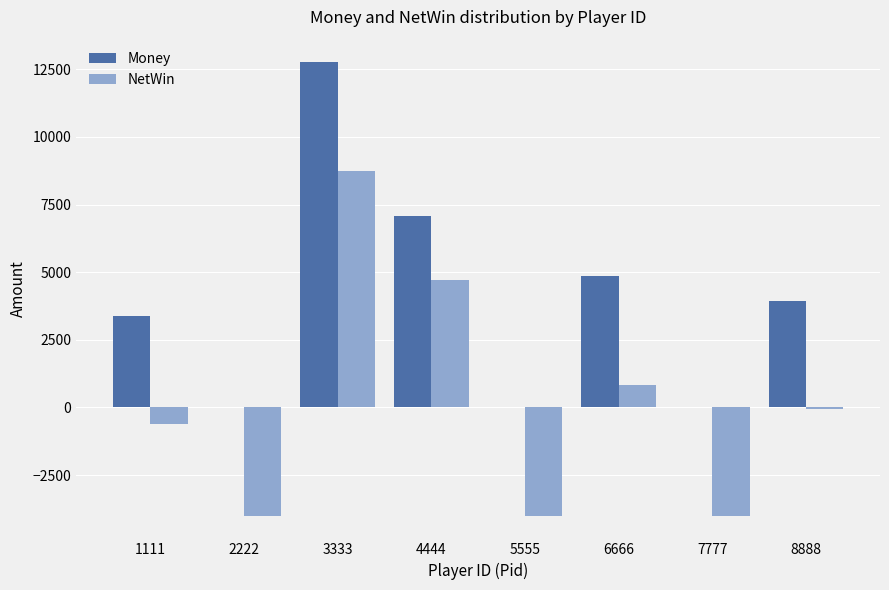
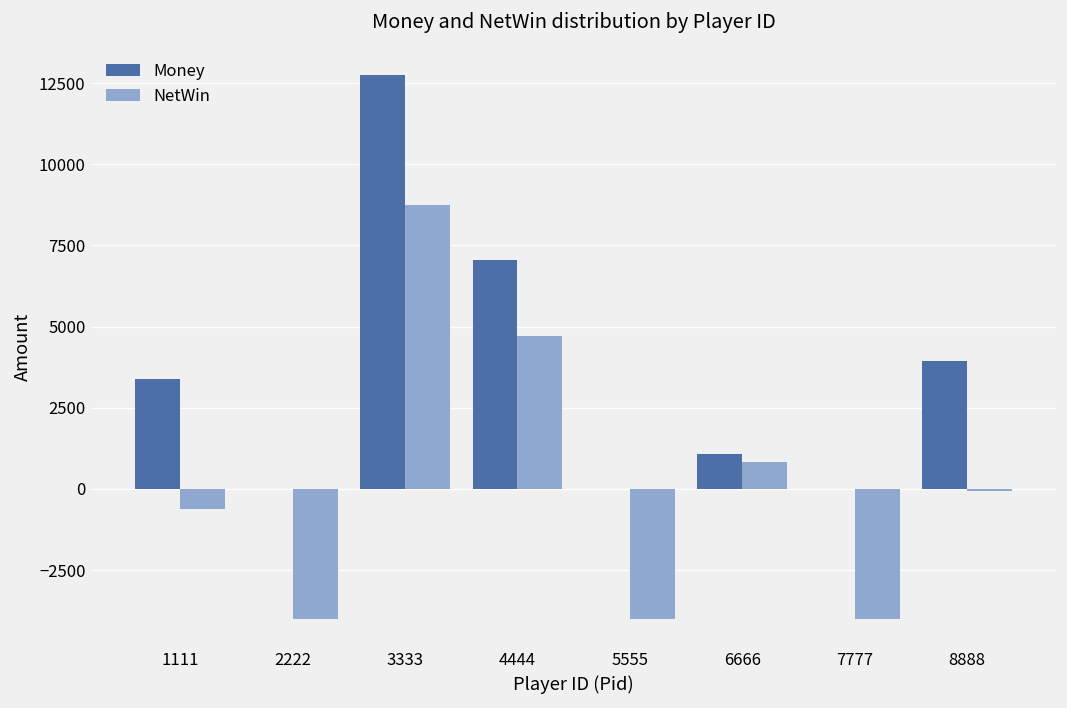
Money, 6666: 4800 -> 1100
